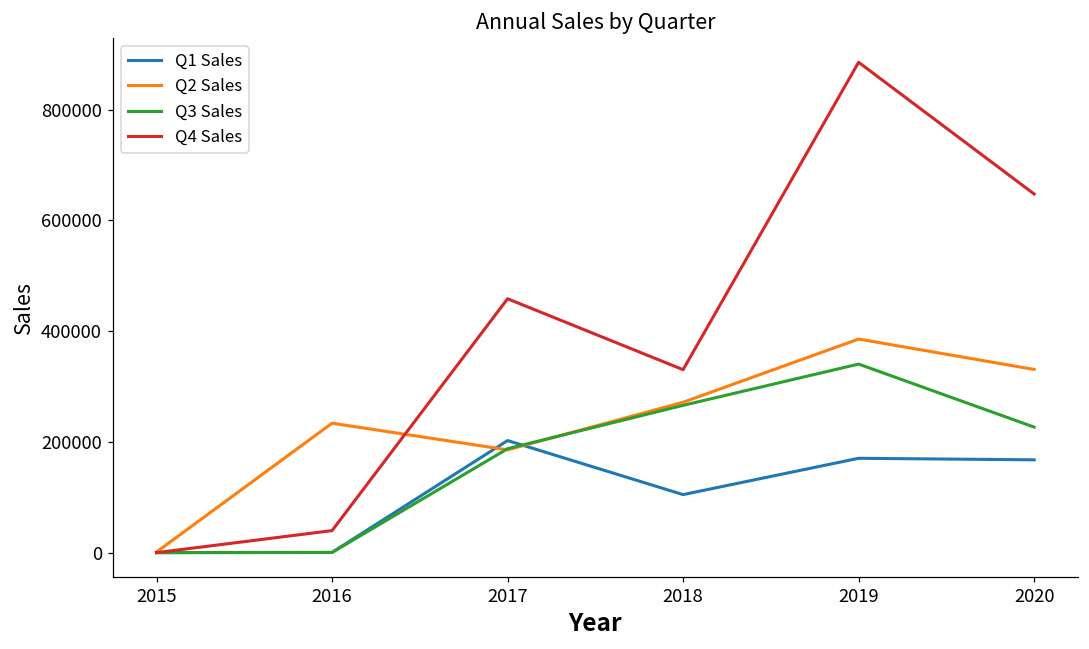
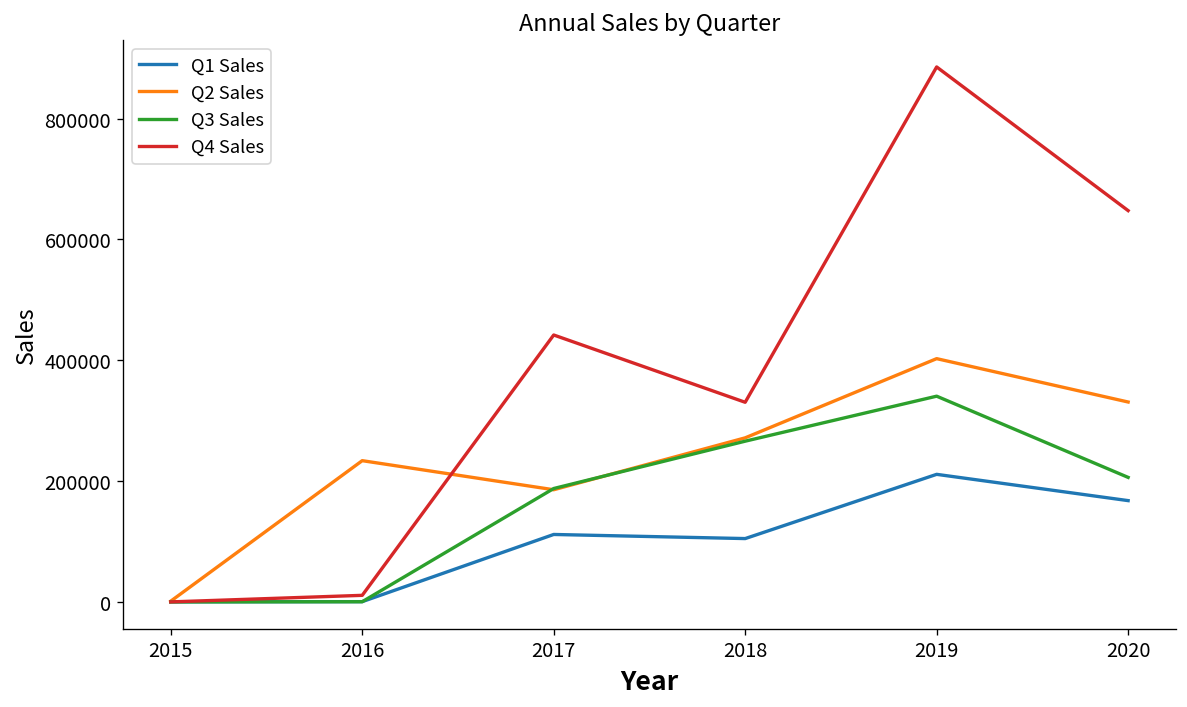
Q4 Sales, 2016: 40000 -> 10000
Q1 Sales, 2017: 200000 -> 110000
Q4 Sales, 2017: 460000 -> 440000
Q1 Sales, 2019: 170000 -> 210000
Q2 Sales, 2019: 390000 -> 400000
Q3 Sales, 2020: 230000 -> 210000
